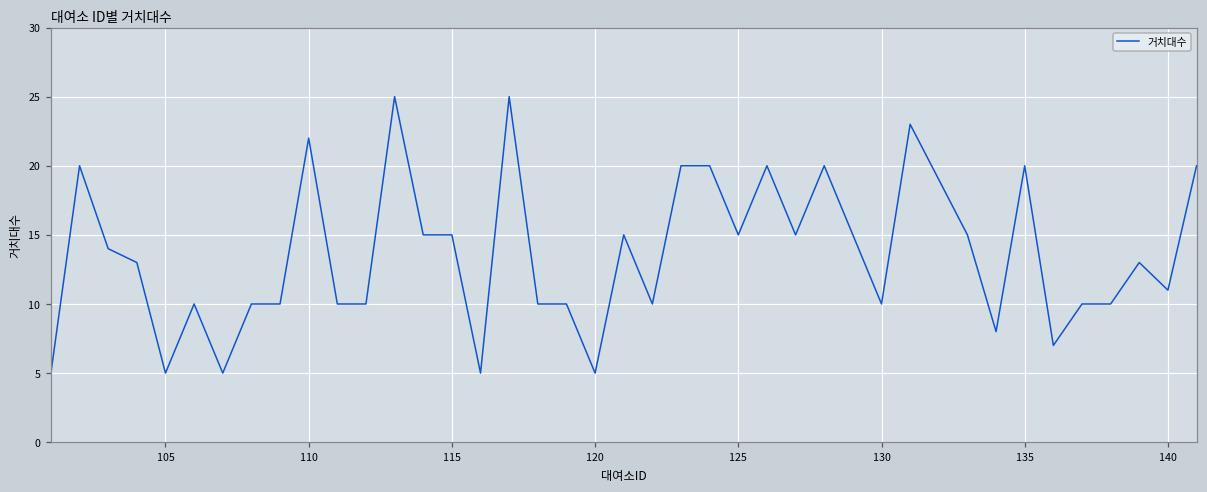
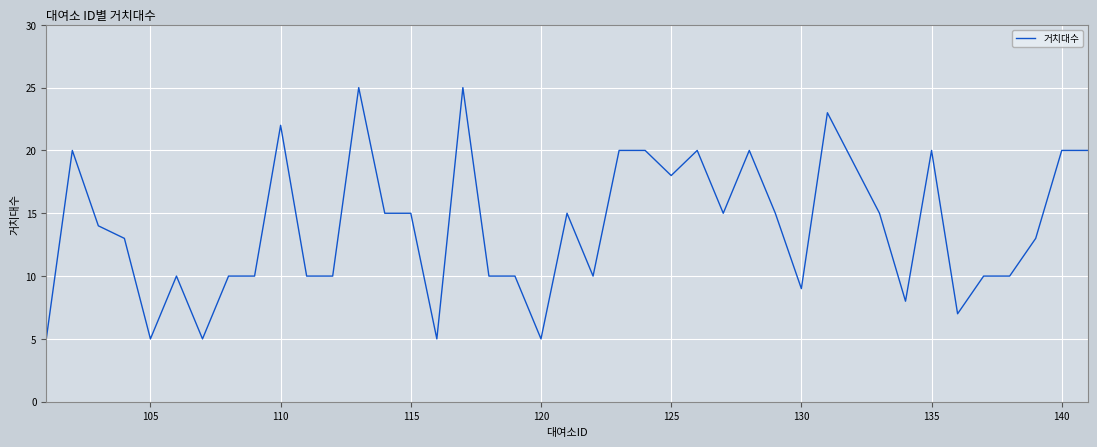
125: 15 -> 18
130: 10 -> 9
140: 11 -> 20
